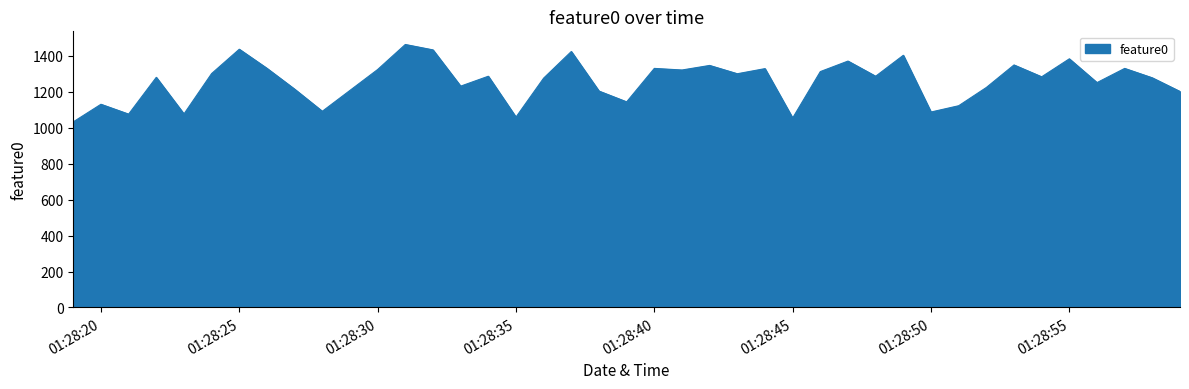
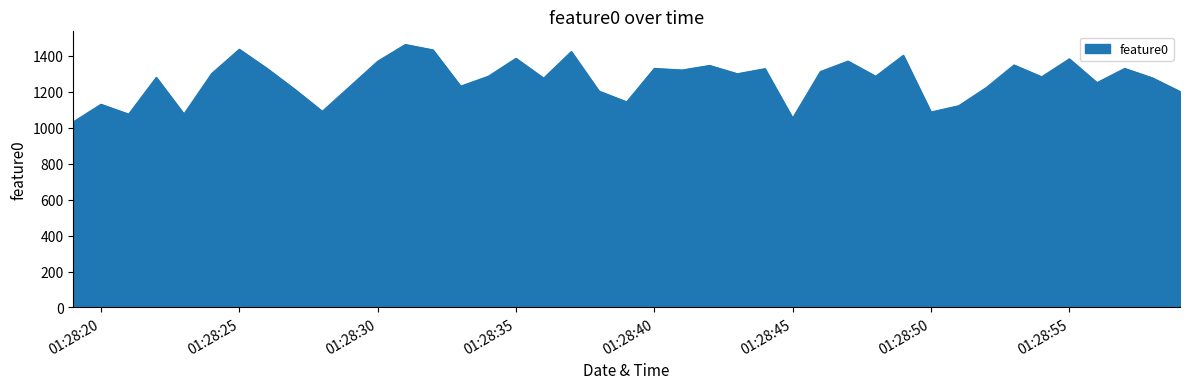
01:28:30: 1320 -> 1370
01:28:35: 1060 -> 1390
